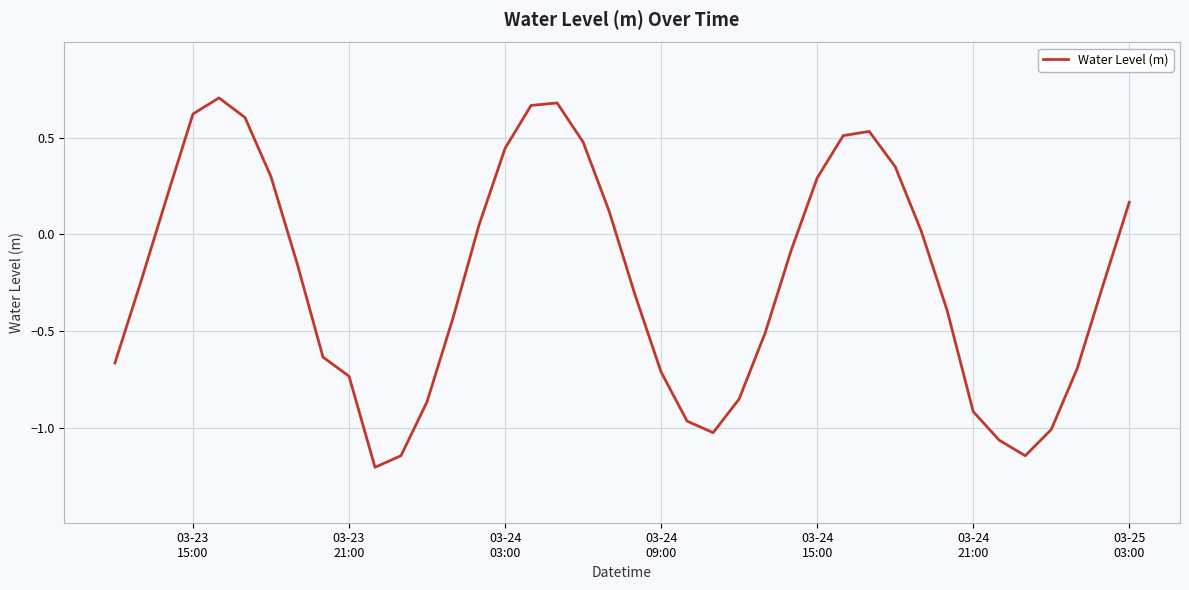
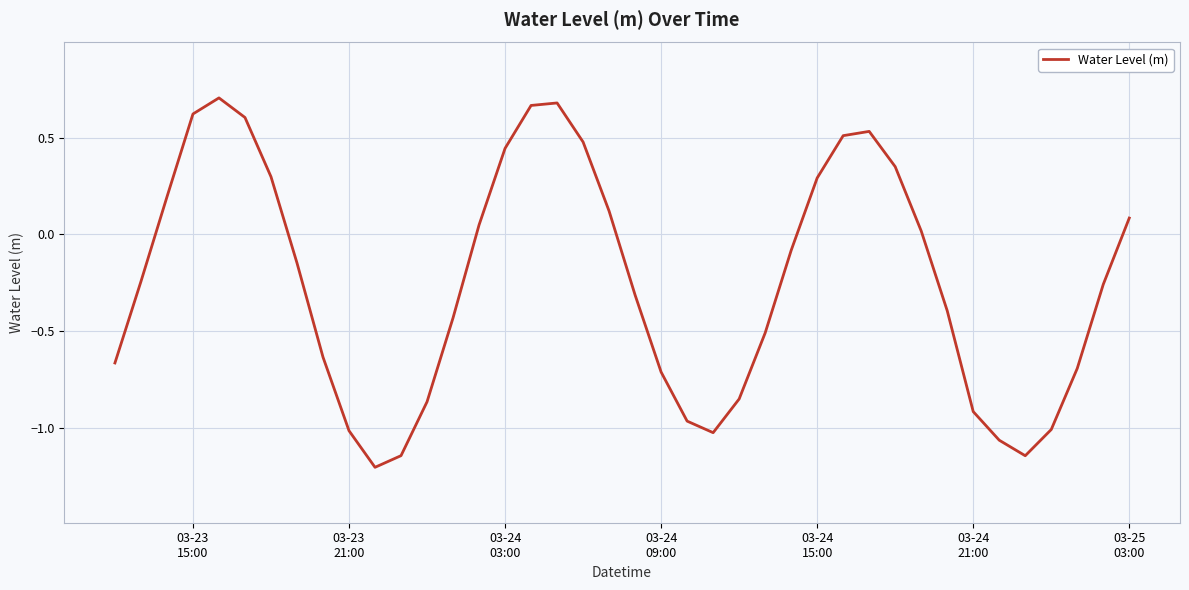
03-23 21:00: -0.73 -> -1.02
03-25 03:00: 0.17 -> 0.09
